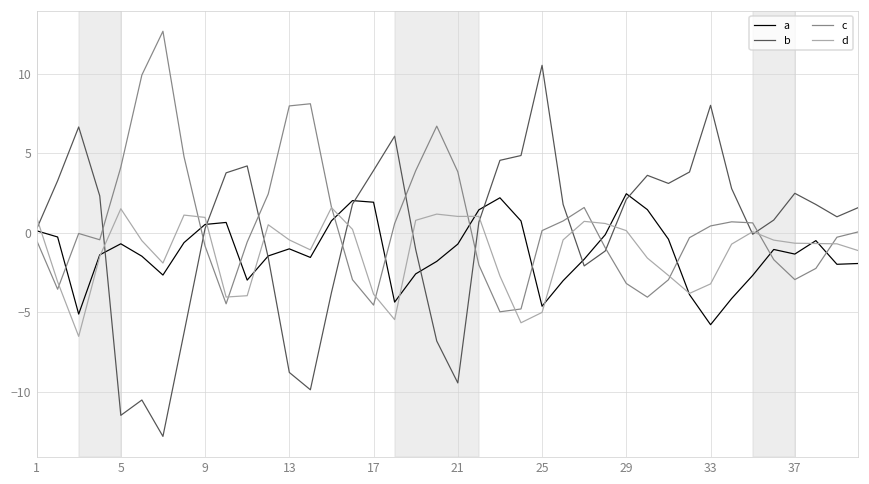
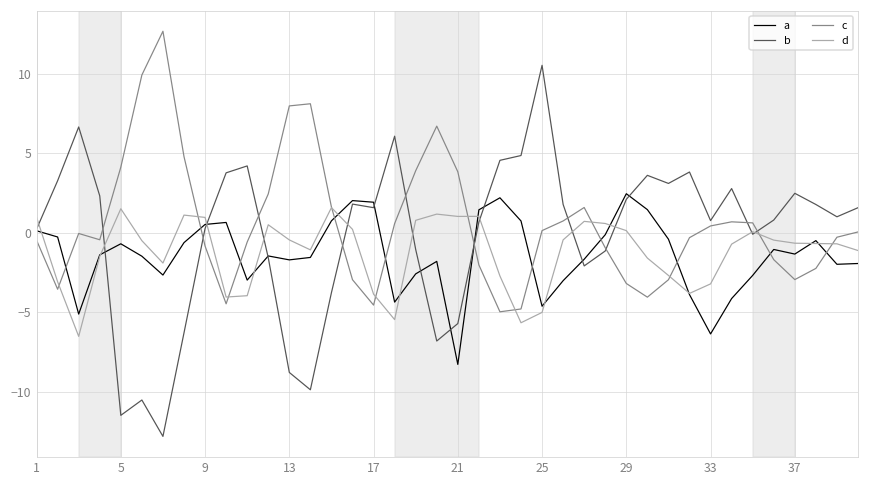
a, 13: -1.0 -> -1.7
b, 17: 3.9 -> 1.6
a, 21: -0.7 -> -8.3
b, 21: -9.4 -> -5.7
a, 33: -5.8 -> -6.4
b, 33: 8.0 -> 0.8
